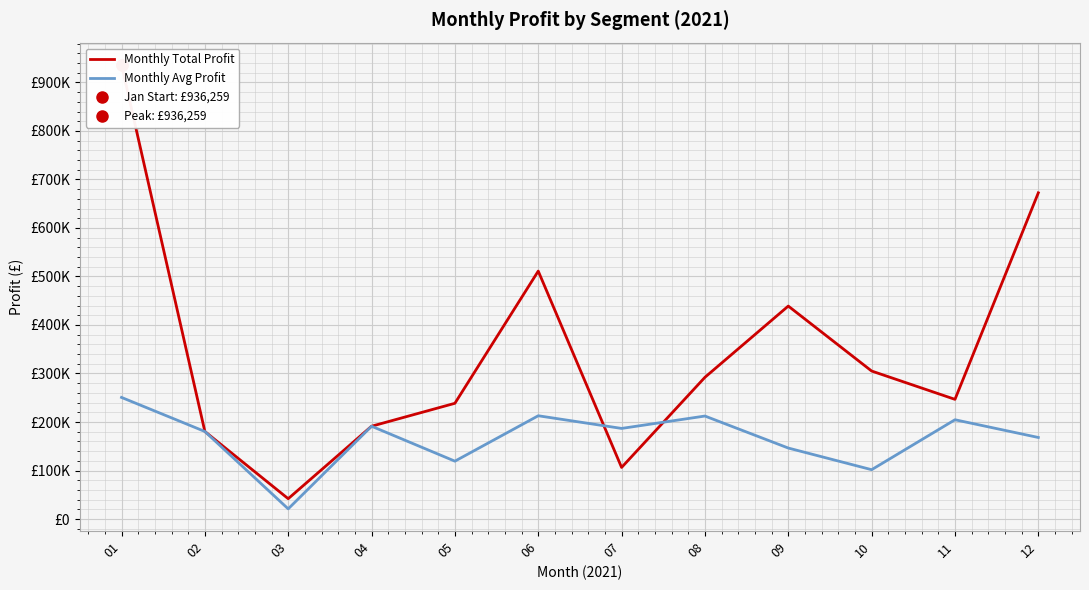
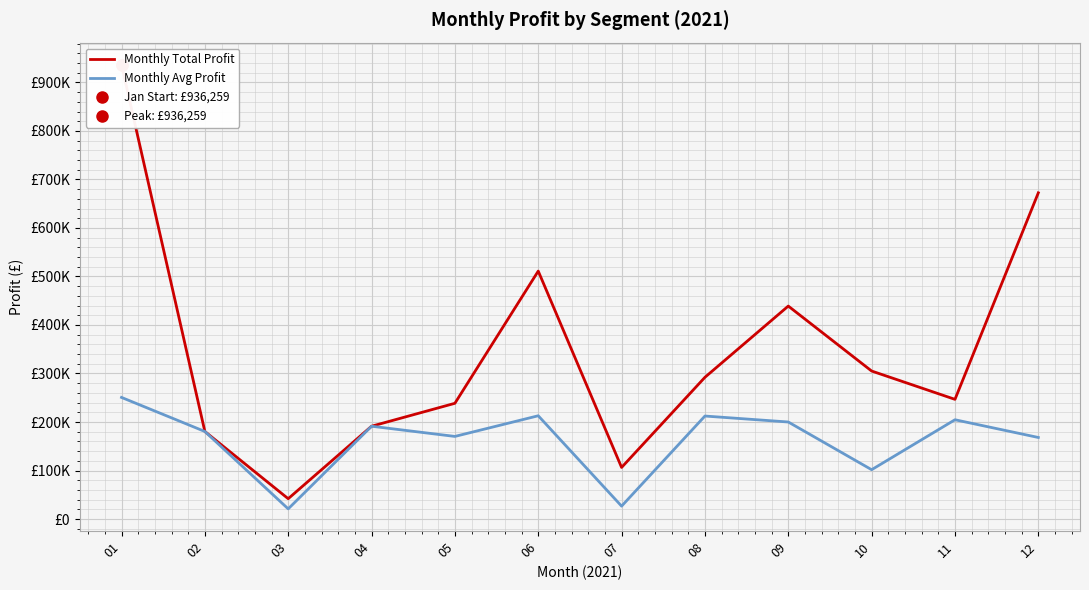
Monthly Avg Profit, 05: £120000 -> £170000
Monthly Avg Profit, 07: £190000 -> £30000
Monthly Avg Profit, 09: £150000 -> £200000
